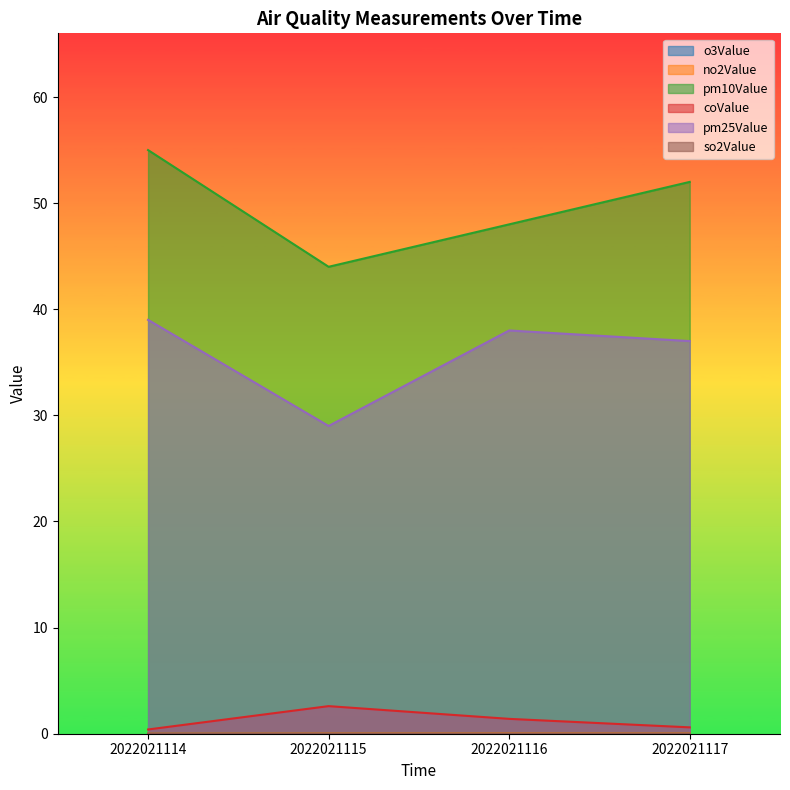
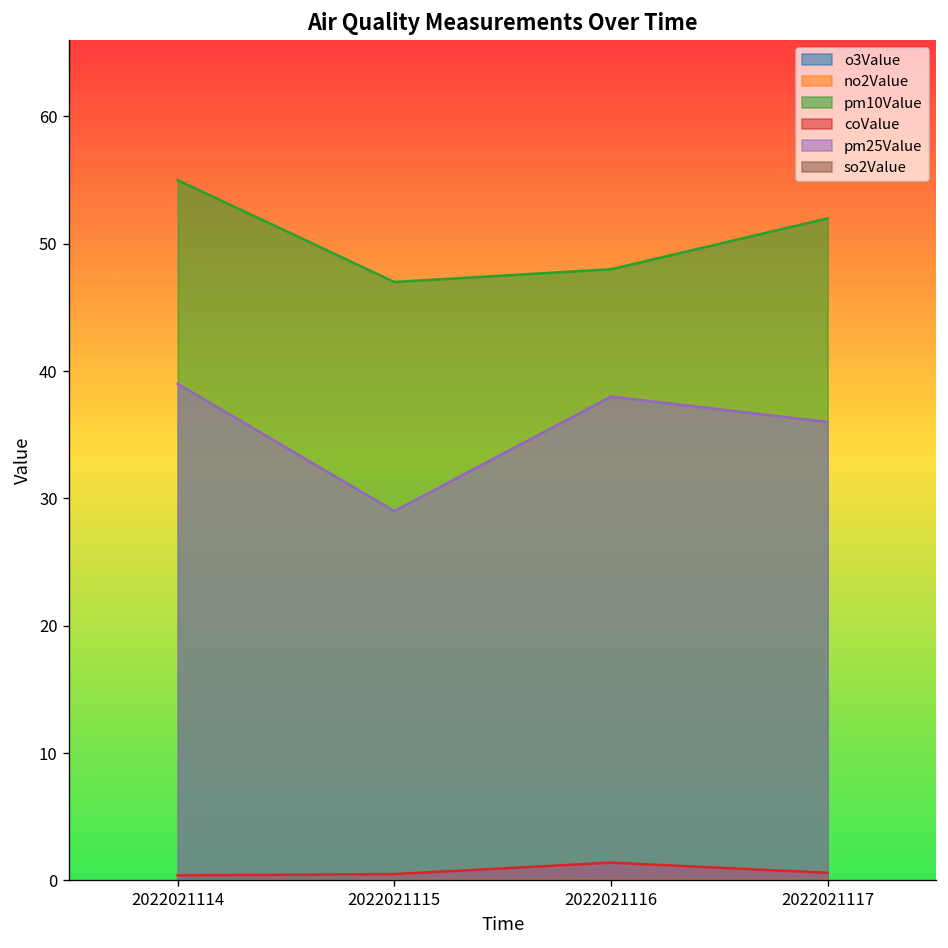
pm10Value, 2022021115: 44 -> 47
coValue, 2022021115: 2.6 -> 0.5
pm25Value, 2022021117: 37 -> 36
